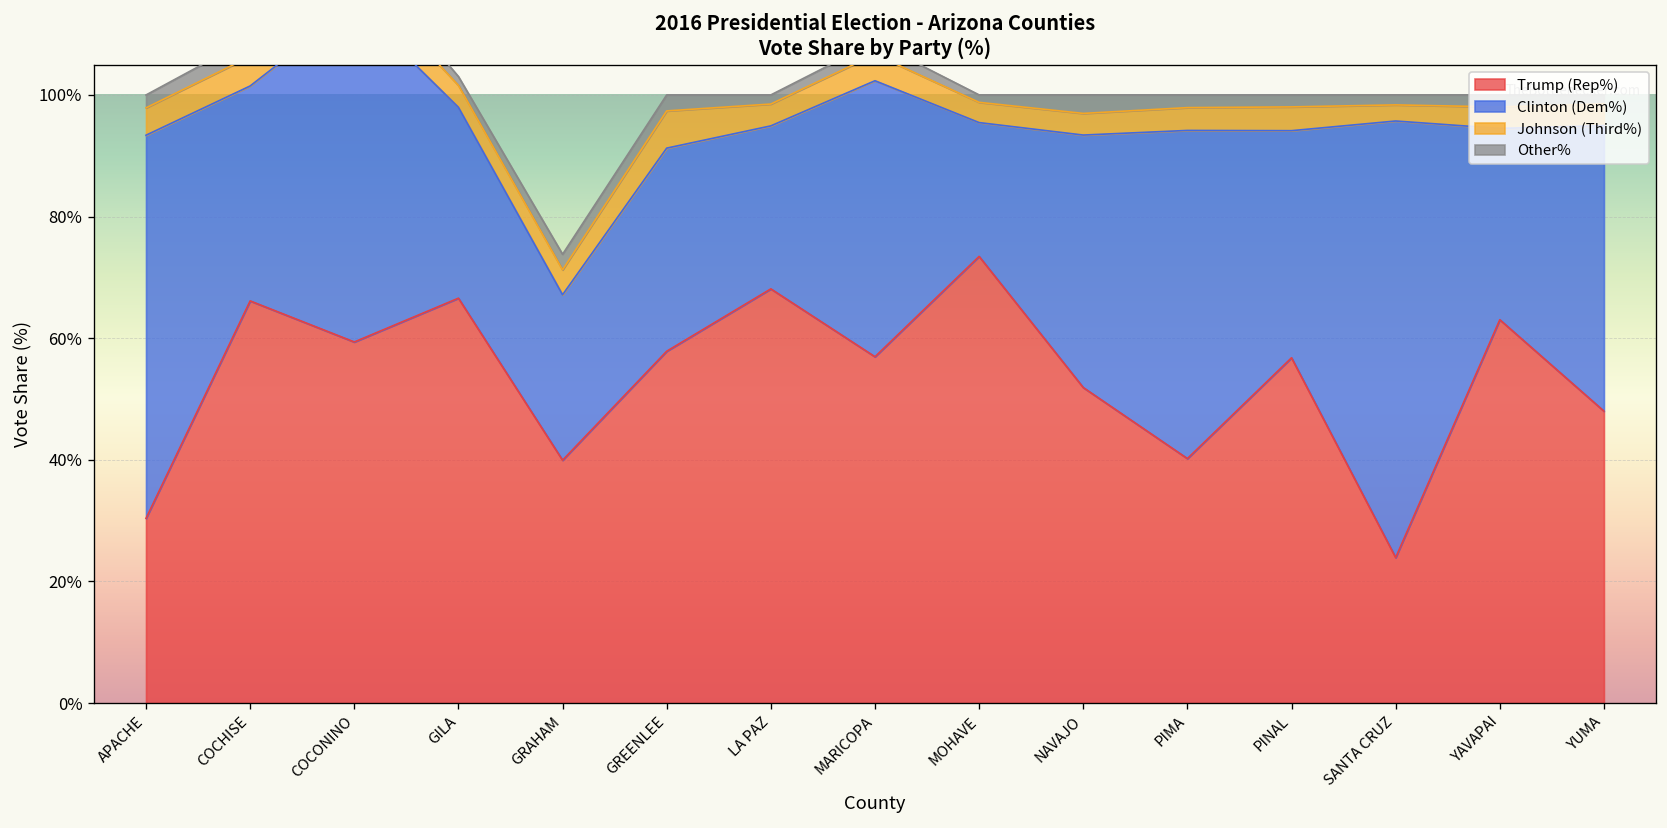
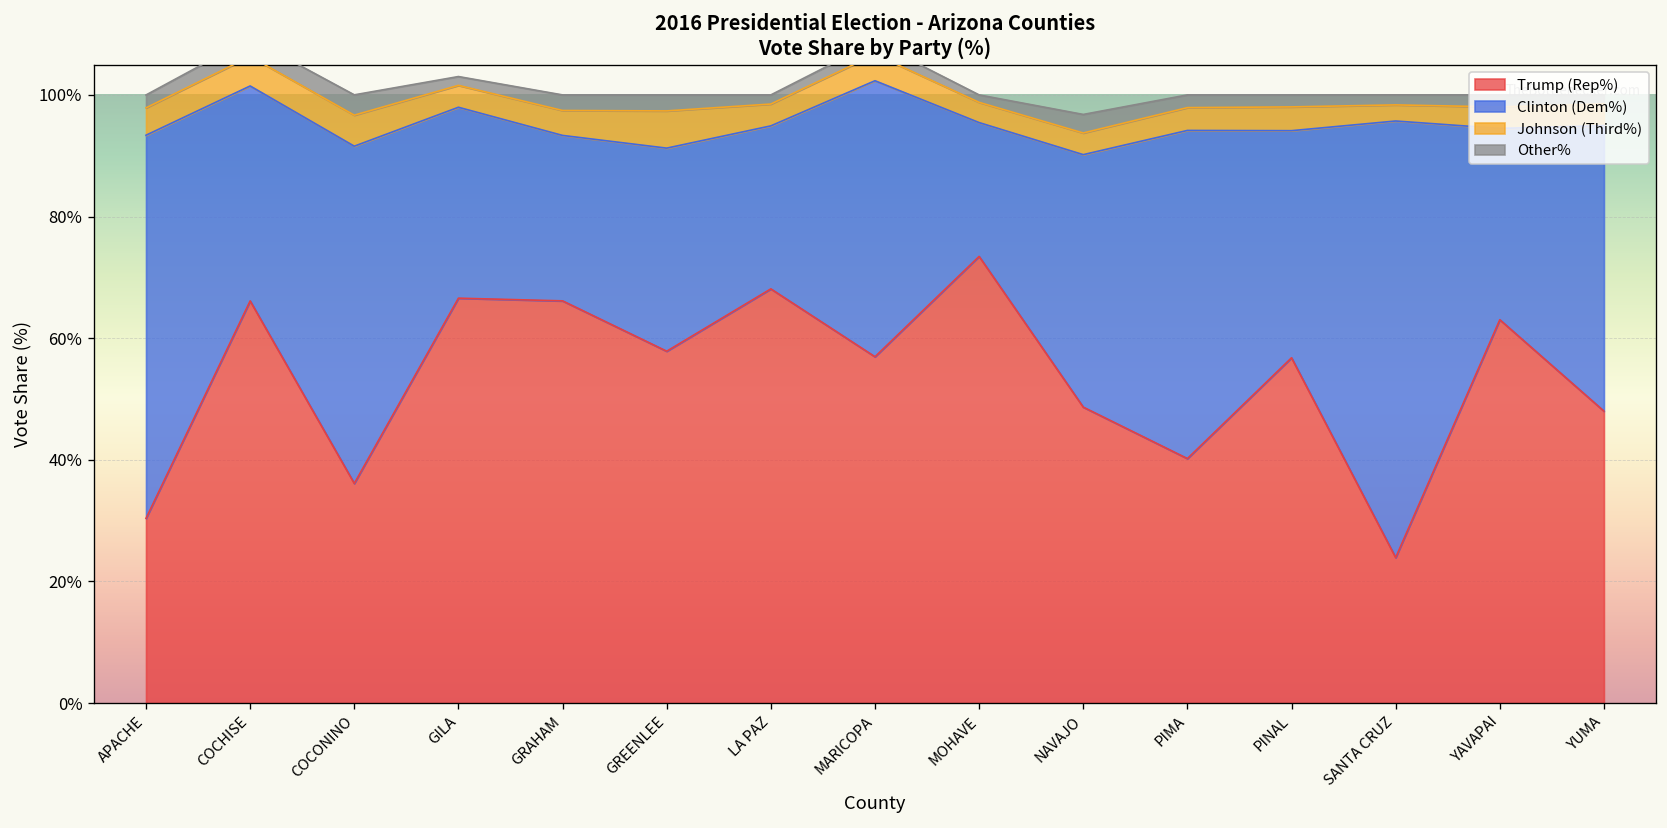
Trump (Rep%), COCONINO: 59% -> 36%
Trump (Rep%), GRAHAM: 40% -> 66%
Trump (Rep%), NAVAJO: 52% -> 49%
